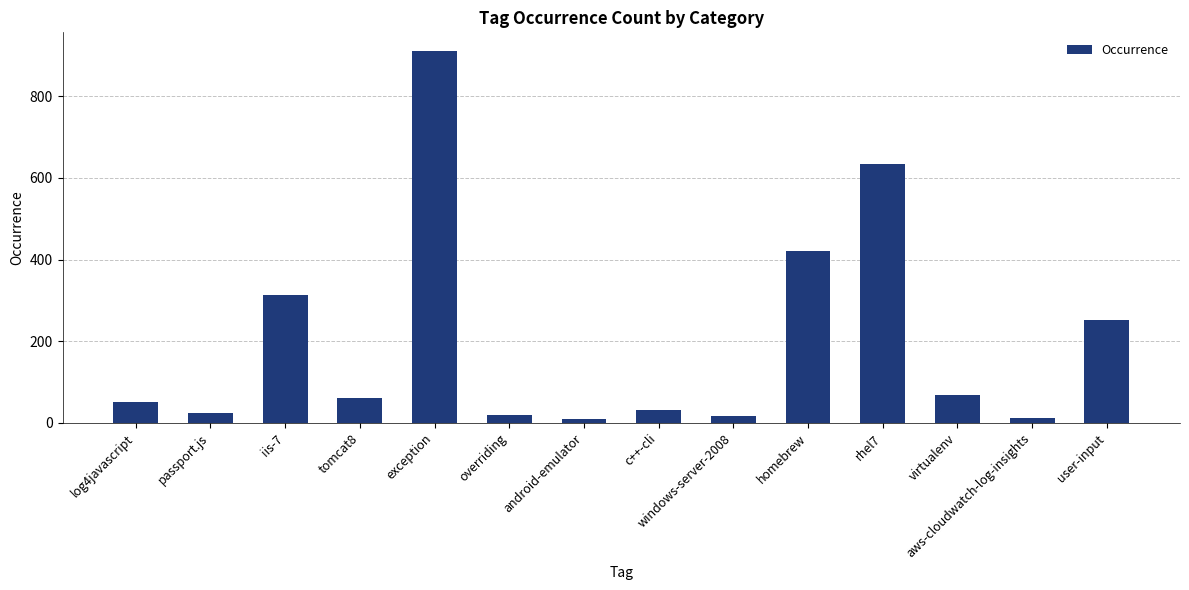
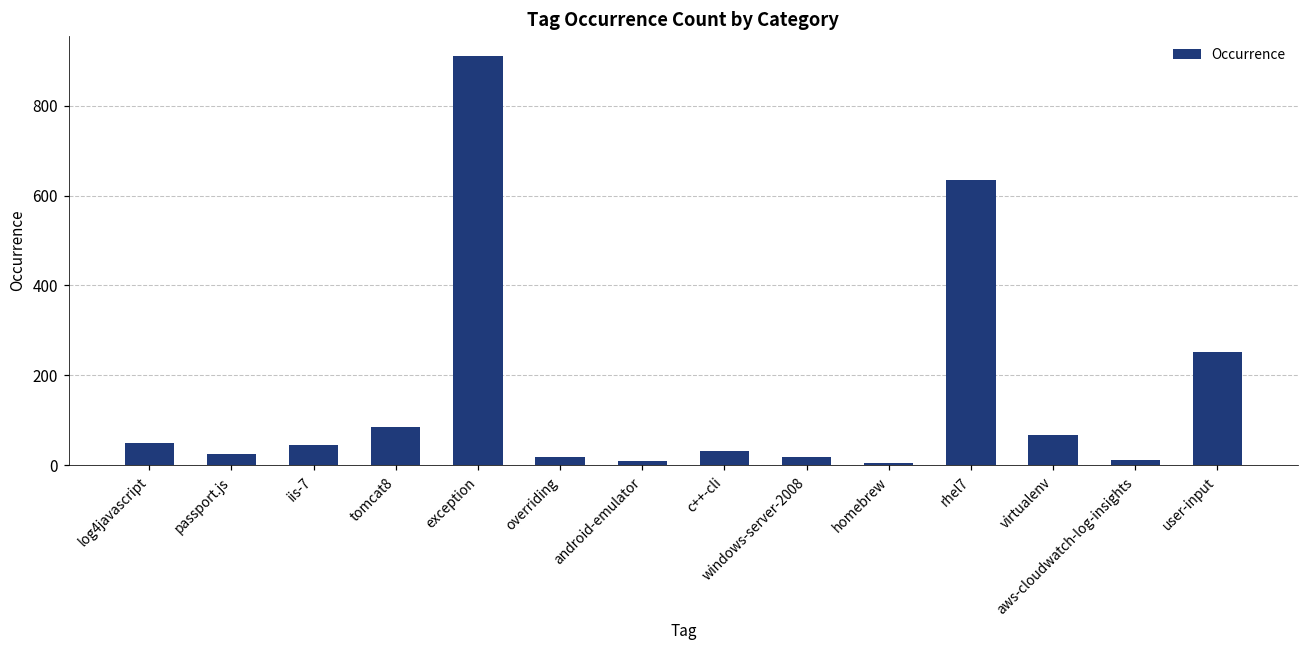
iis-7: 310 -> 40
tomcat8: 60 -> 90
homebrew: 420 -> 10
